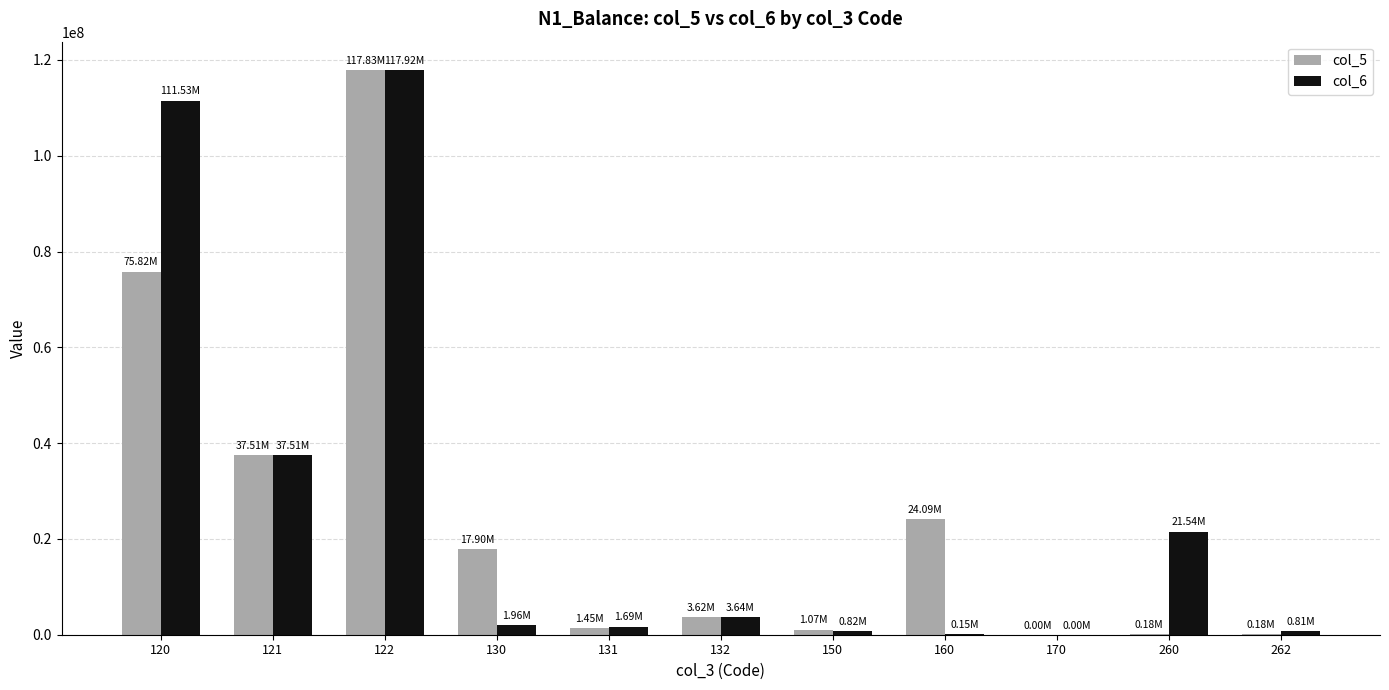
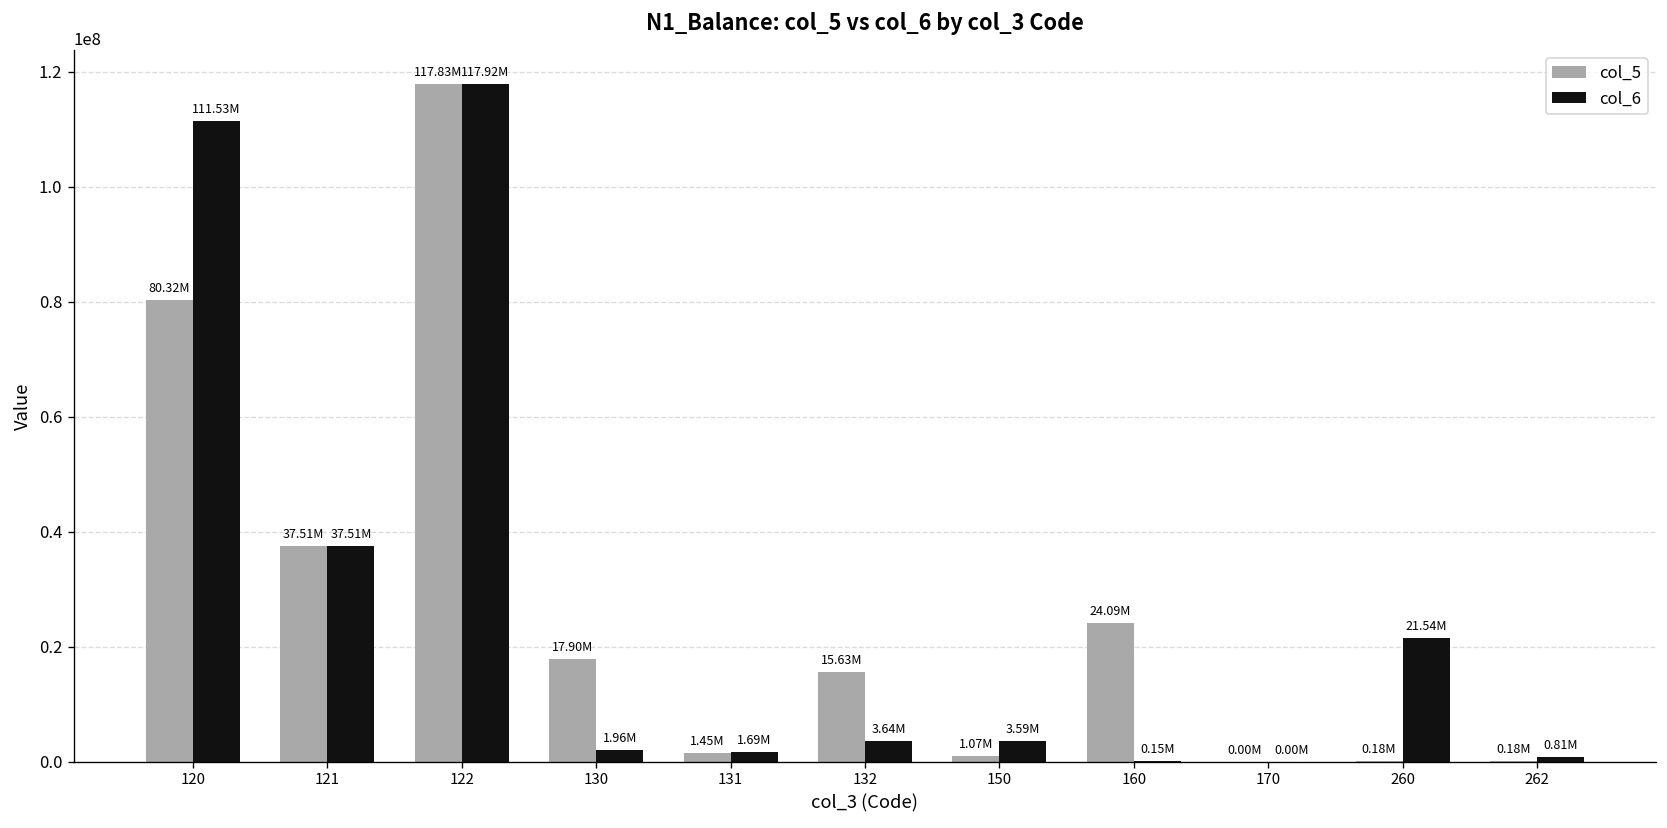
col_5, 120: 75.82M -> 80.32M
col_5, 132: 3.62M -> 15.63M
col_6, 150: 0.82M -> 3.59M
